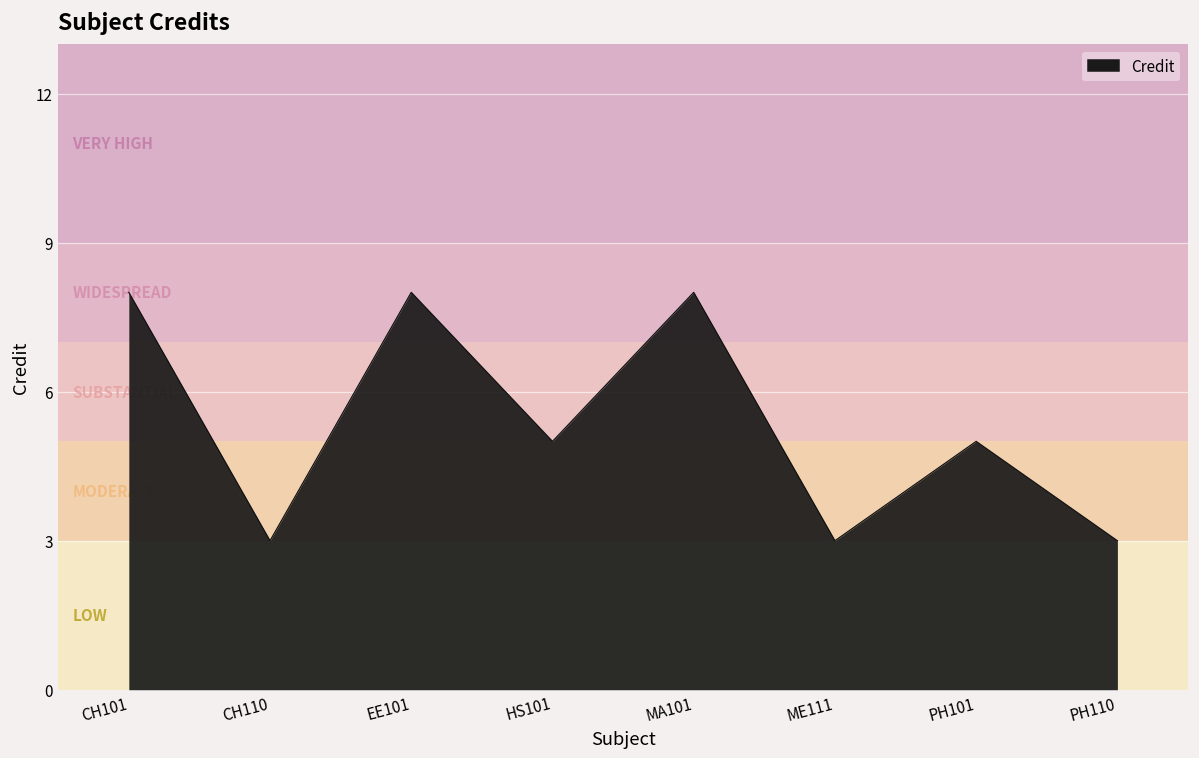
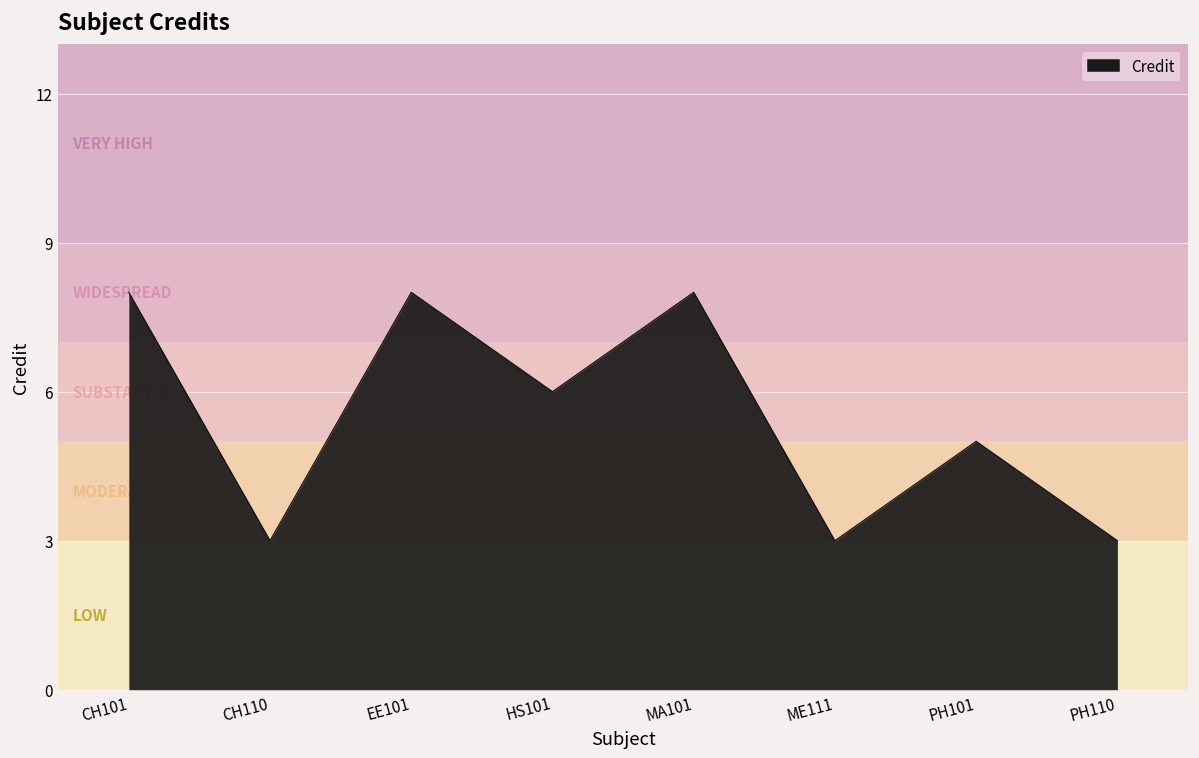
HS101: 5 -> 6
